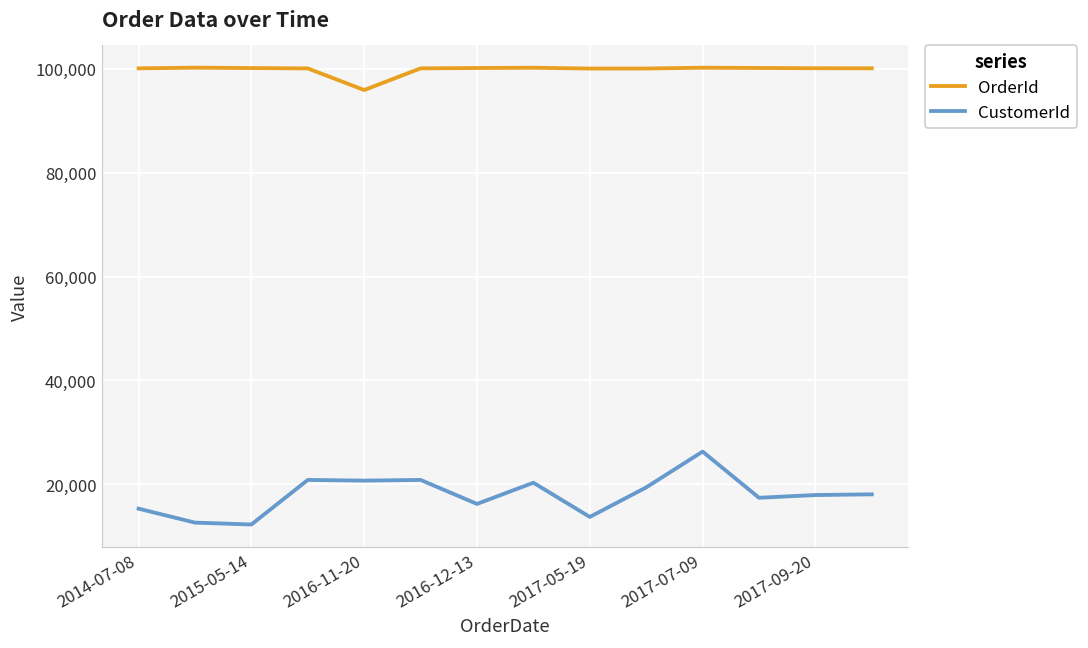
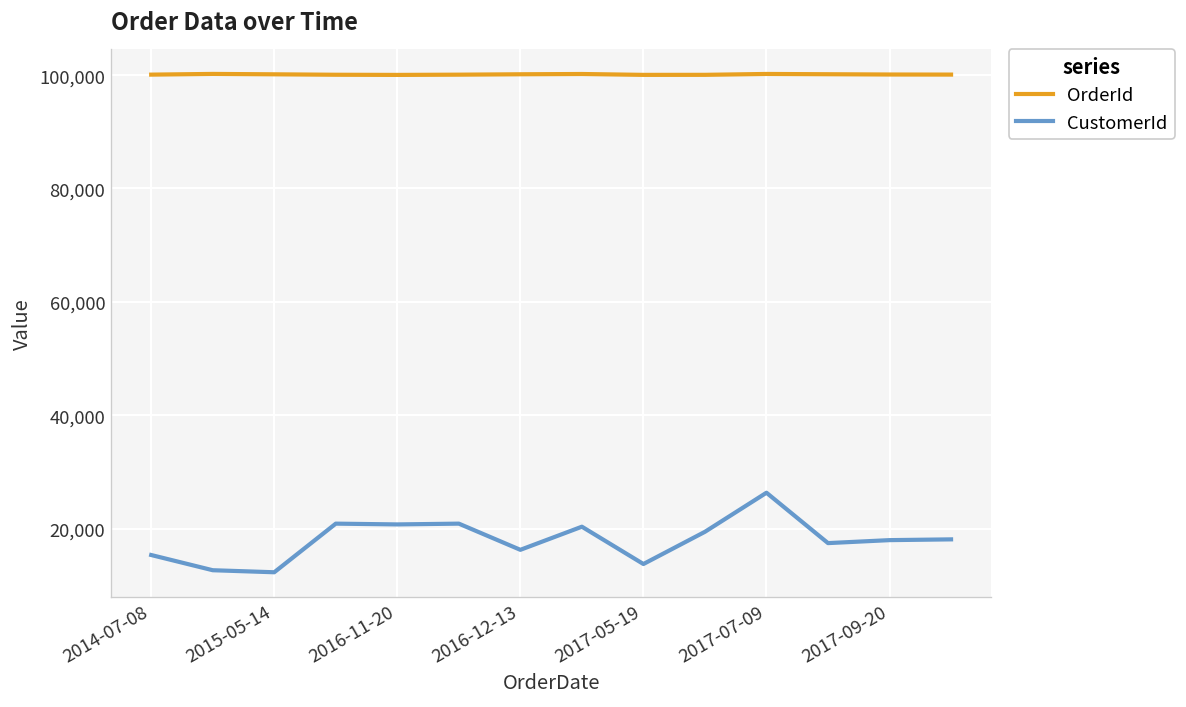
OrderId, 2016-11-20: 96,000 -> 100,000
